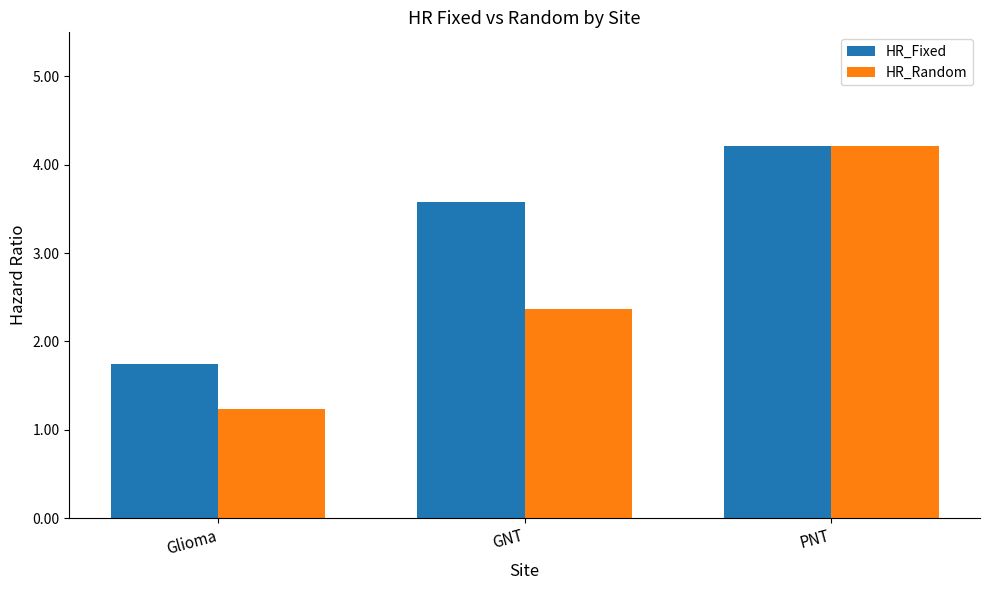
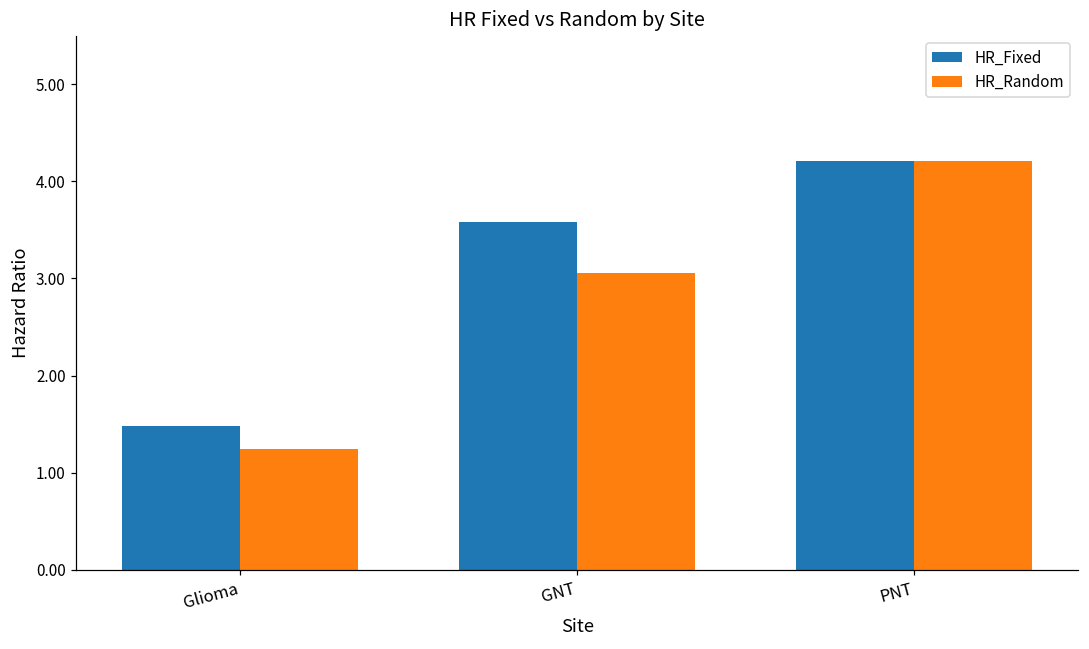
HR_Fixed, Glioma: 1.7 -> 1.5
HR_Random, GNT: 2.4 -> 3.1
